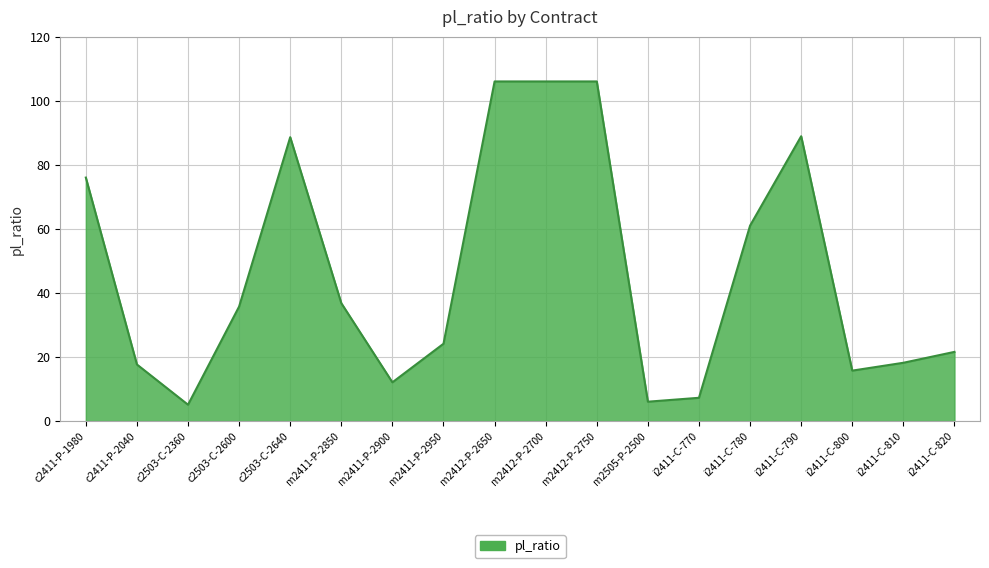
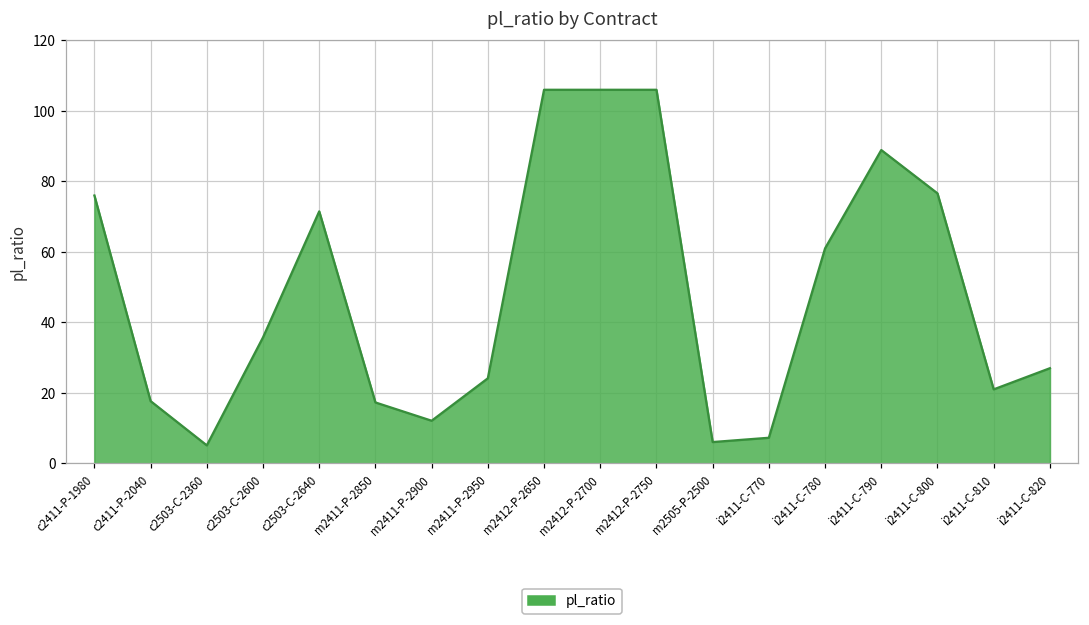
c2503-C-2640: 89 -> 72
m2411-P-2850: 37 -> 17
i2411-C-800: 16 -> 77
i2411-C-810: 18 -> 21
i2411-C-820: 22 -> 27
